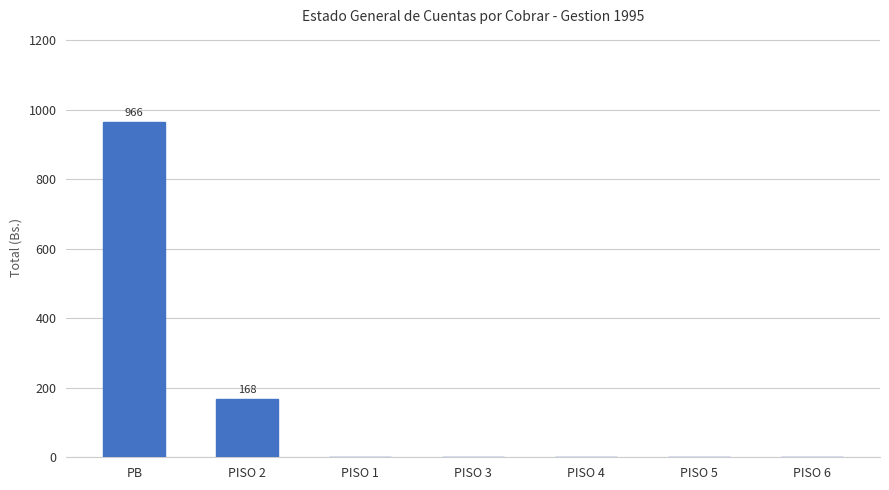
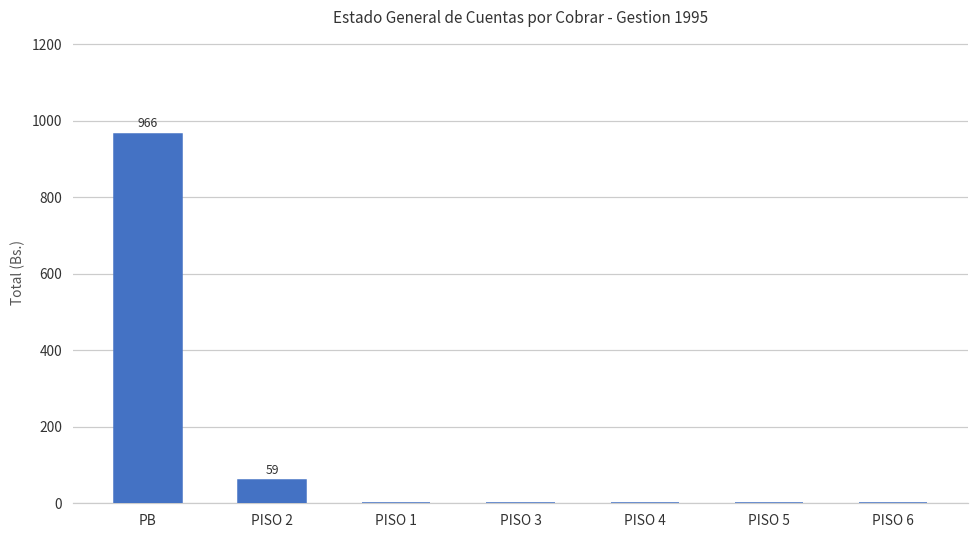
PISO 2: 168 -> 59
